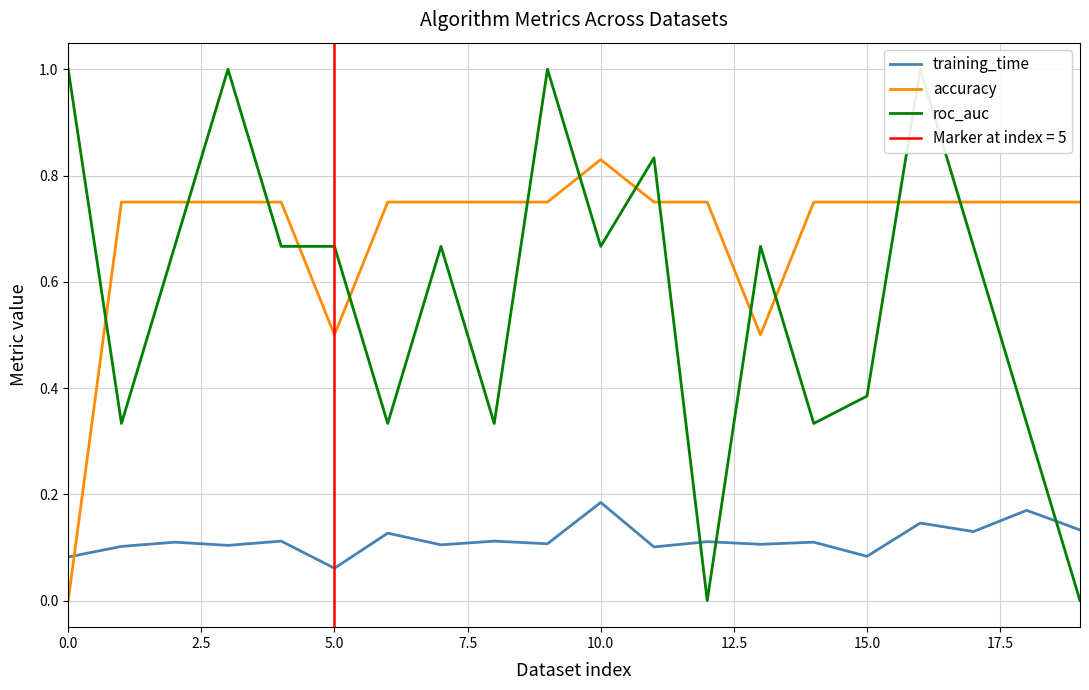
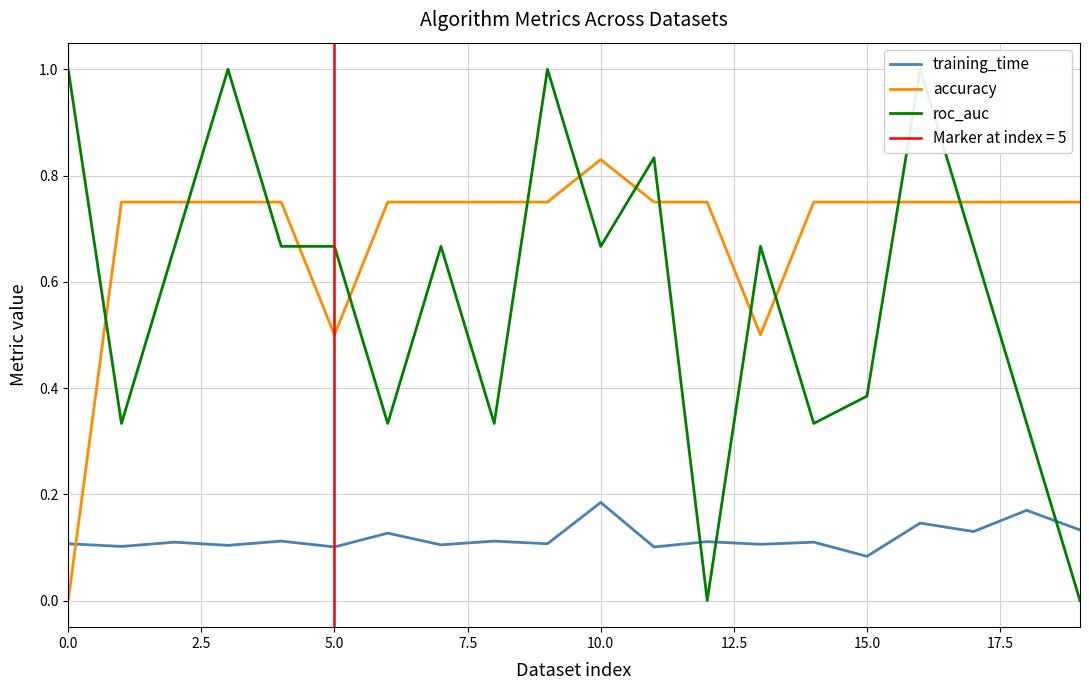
training_time, 0.0: 0.08 -> 0.11
training_time, 5.0: 0.06 -> 0.10
